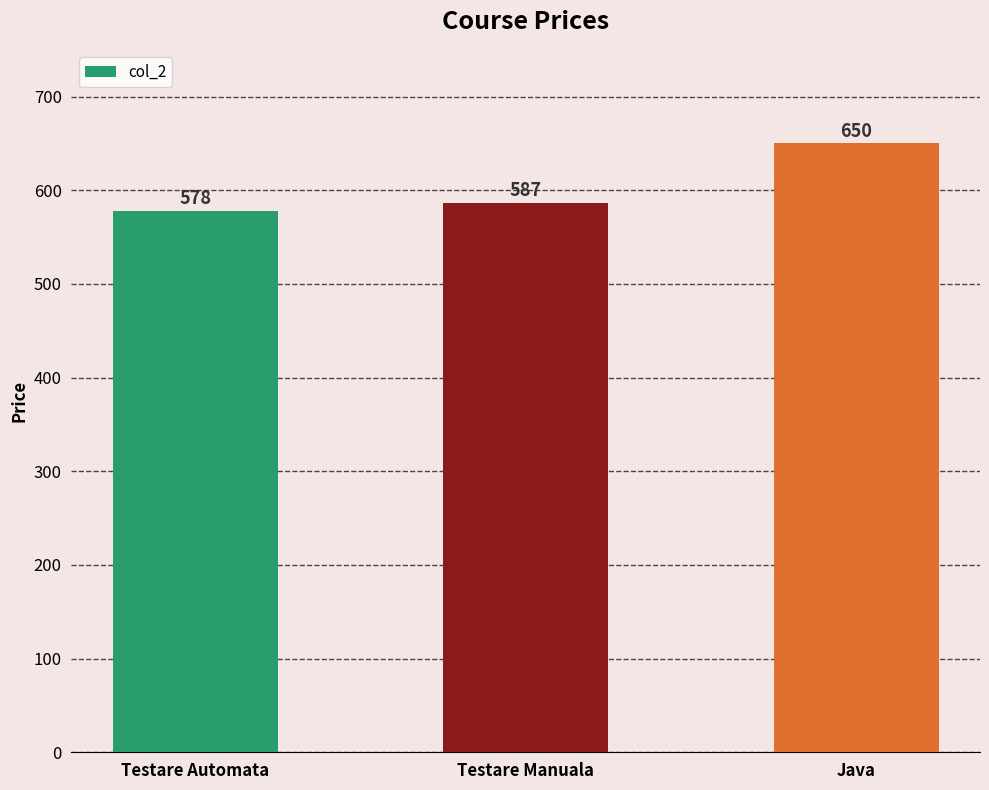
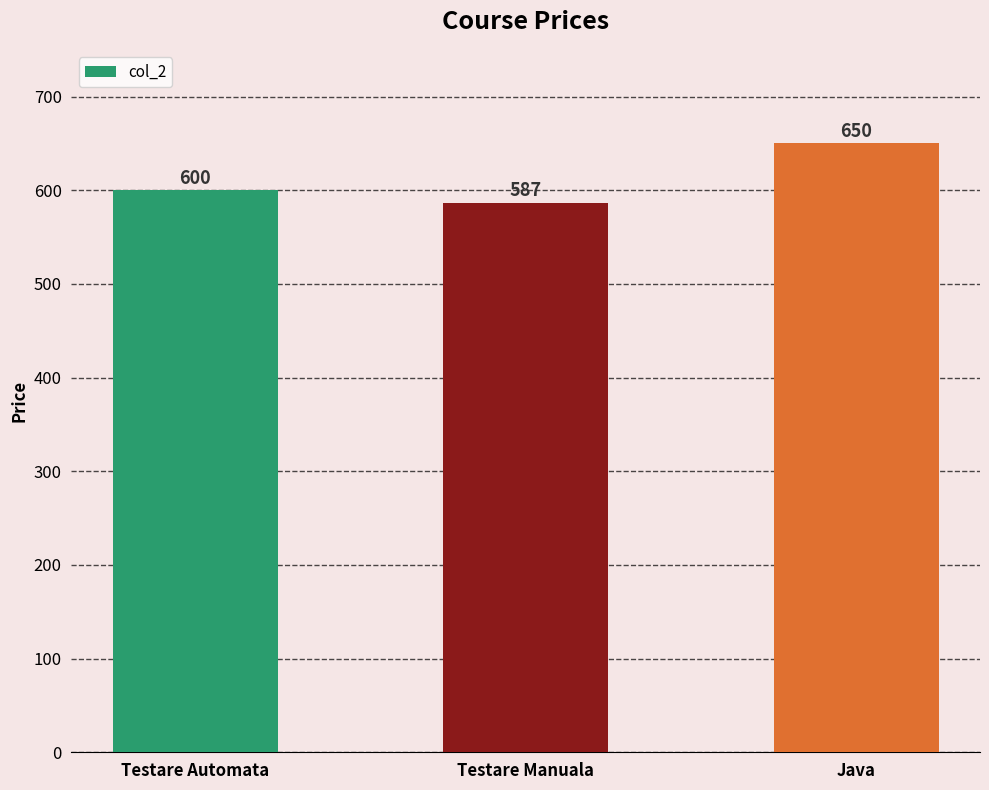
Testare Automata: 578 -> 600
